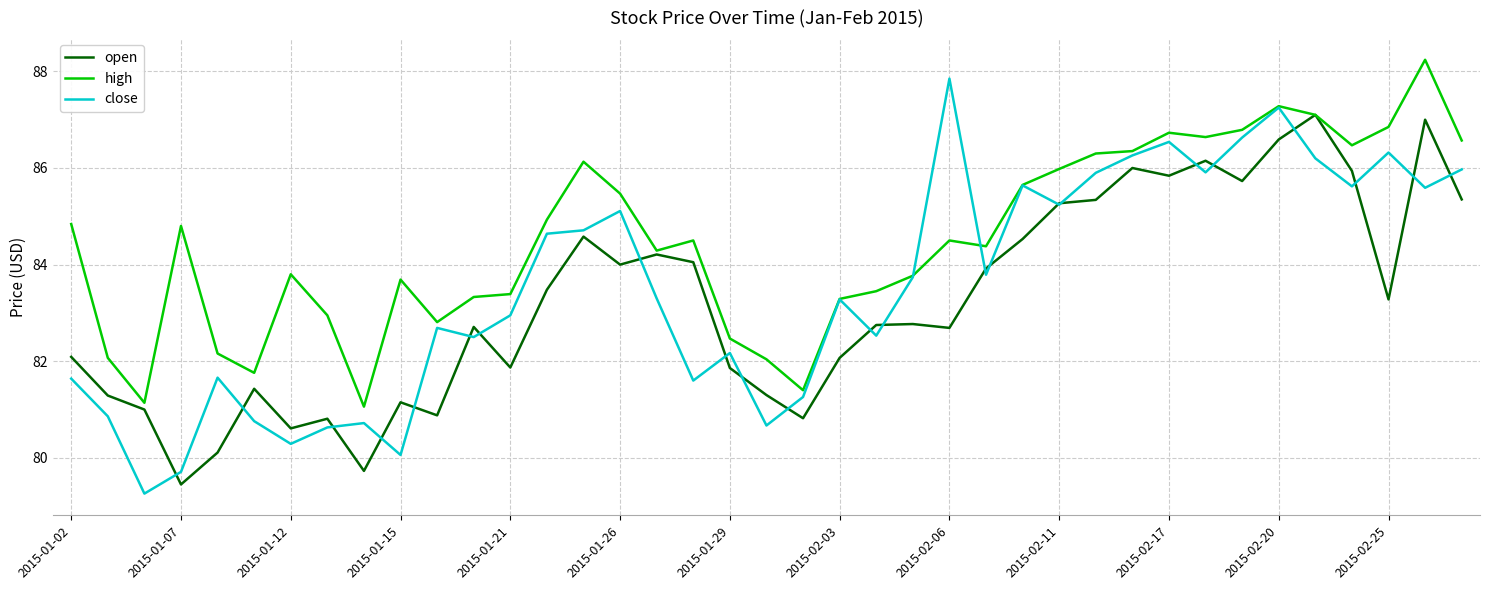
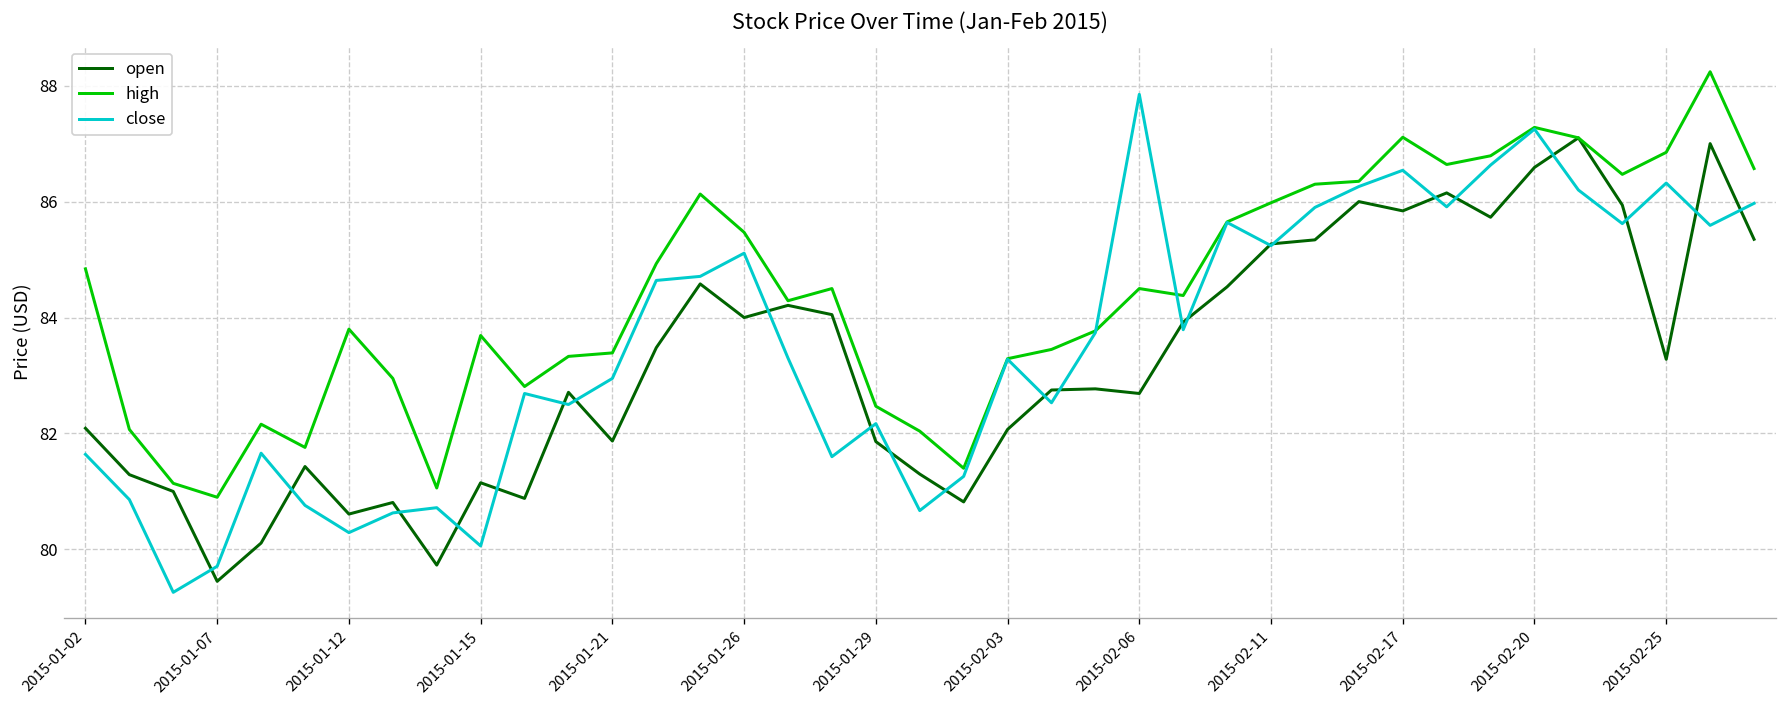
high, 2015-01-07: 84.8 -> 80.9
high, 2015-02-17: 86.7 -> 87.1
